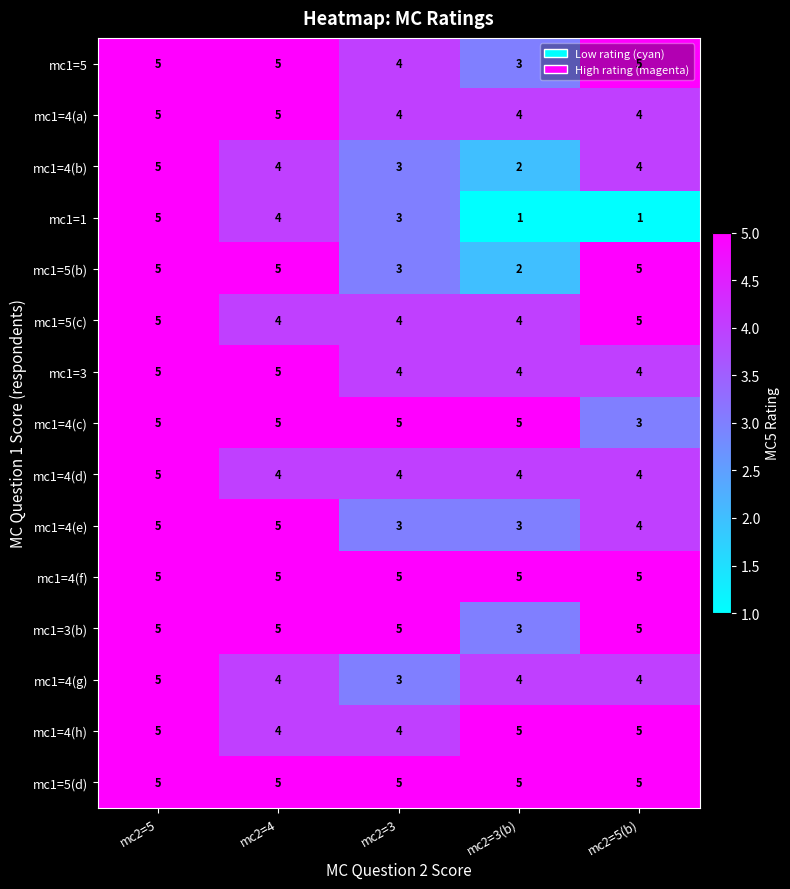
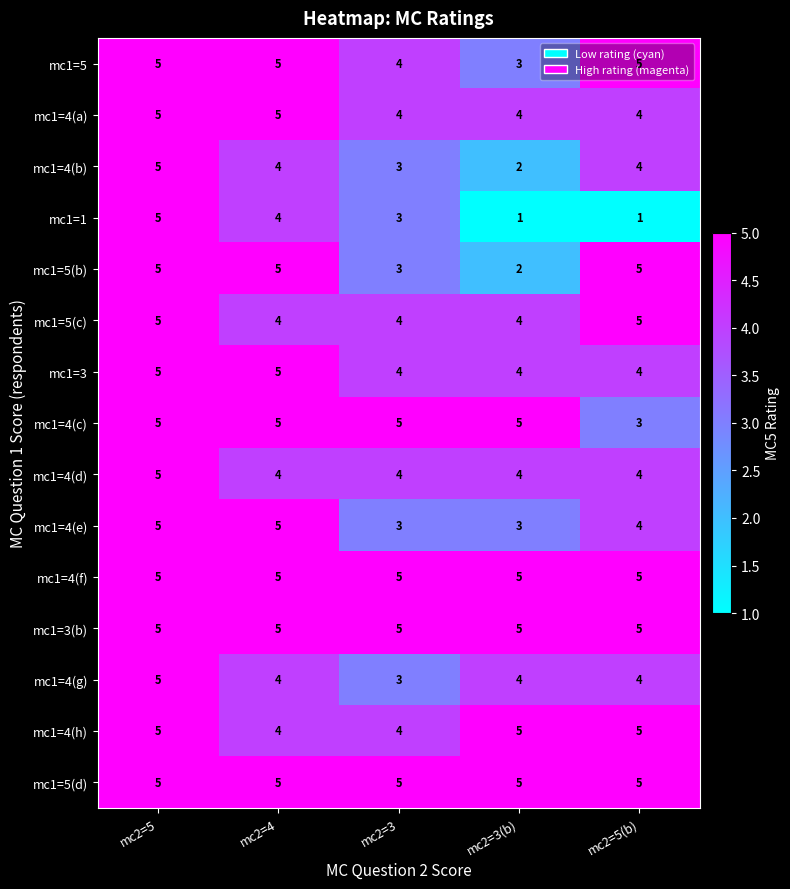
mc1=3(b), mc2=3(b): 3 -> 5
